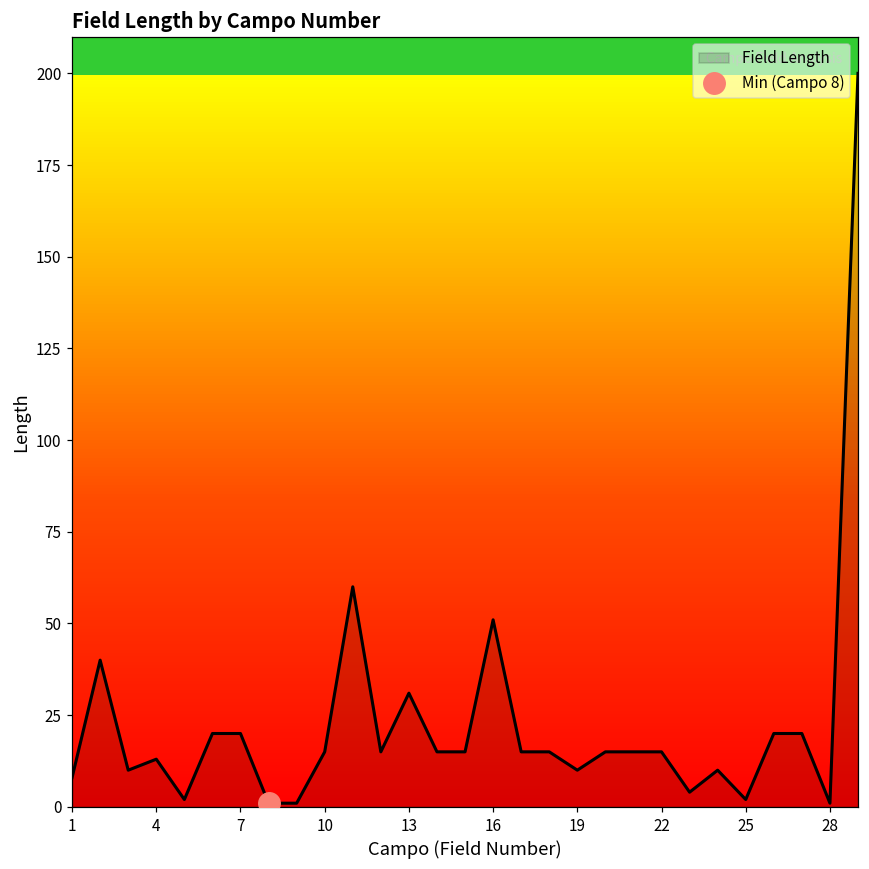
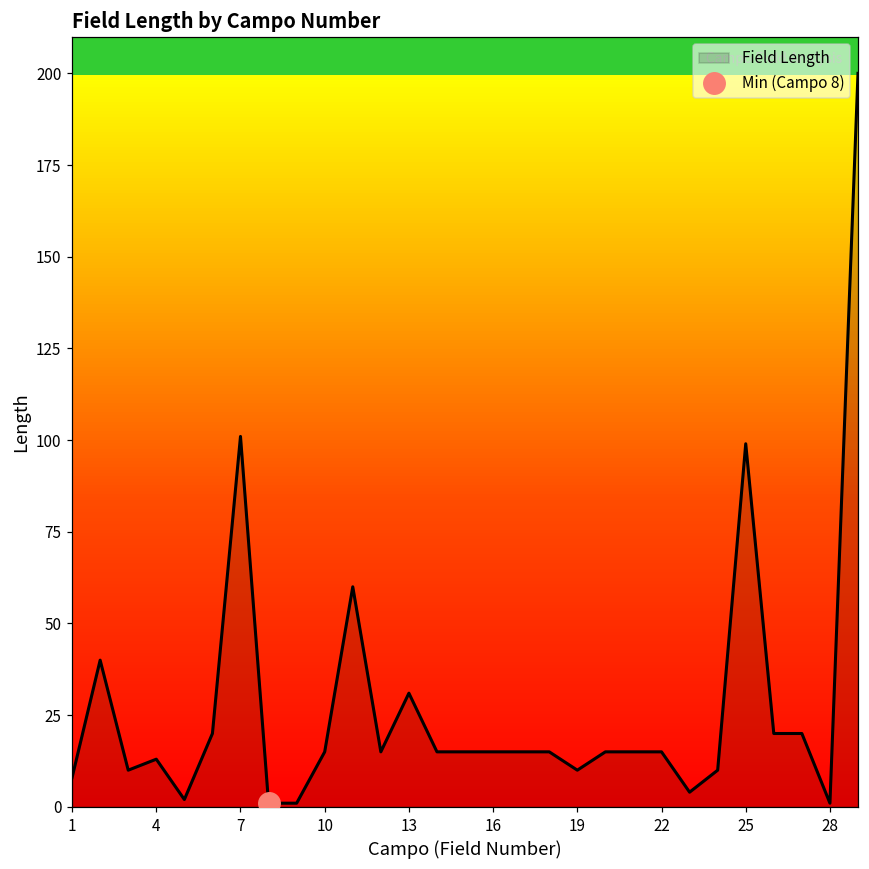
Field Length, 7: 20 -> 101
Field Length, 16: 51 -> 15
Field Length, 25: 2 -> 99
